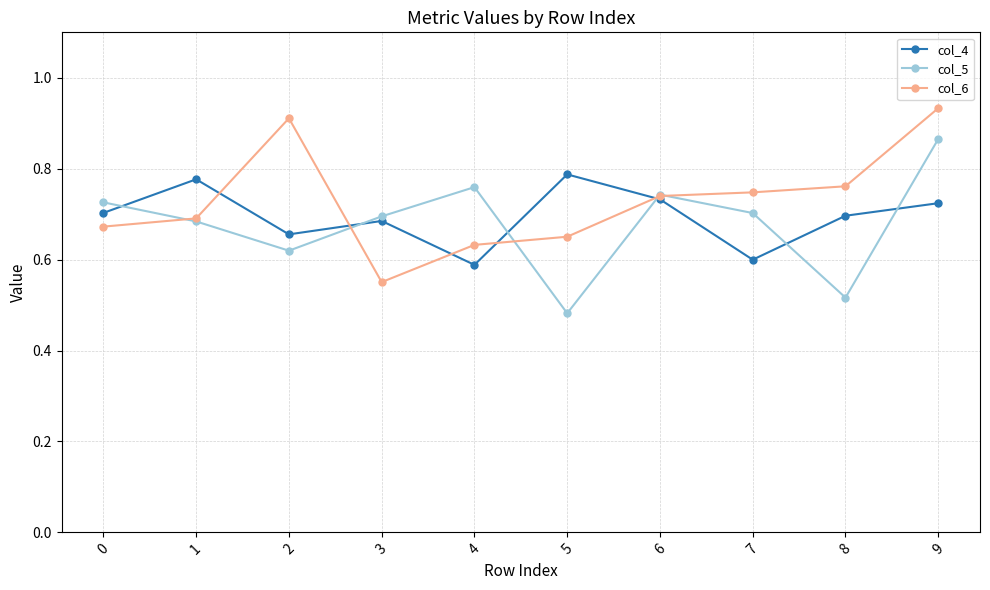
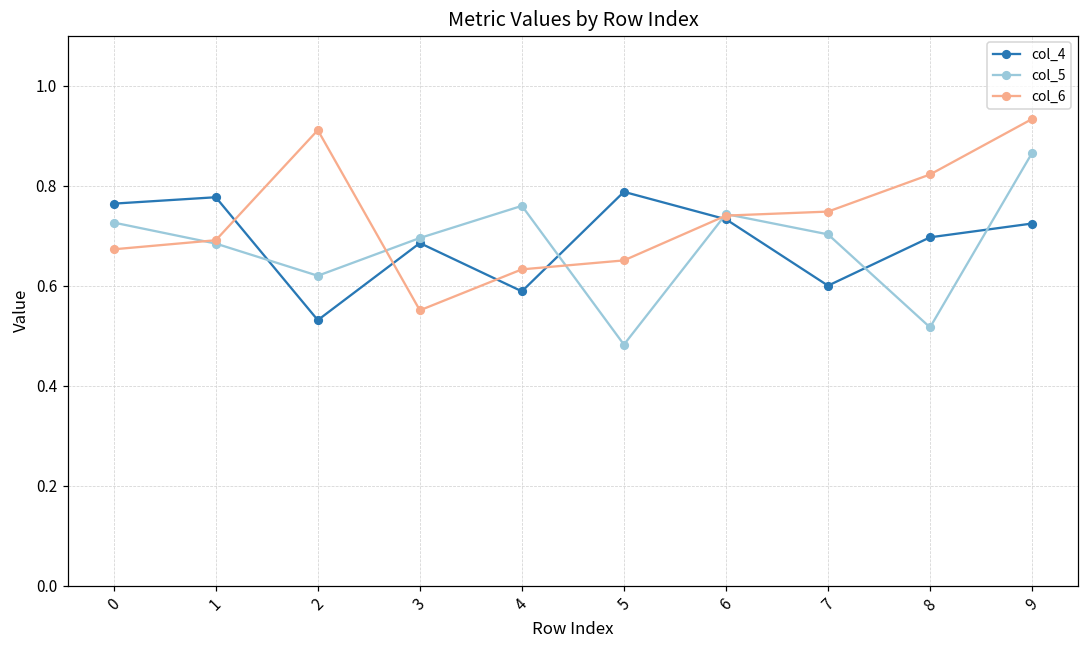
col_4, 0: 0.70 -> 0.76
col_4, 2: 0.66 -> 0.53
col_6, 8: 0.76 -> 0.82
